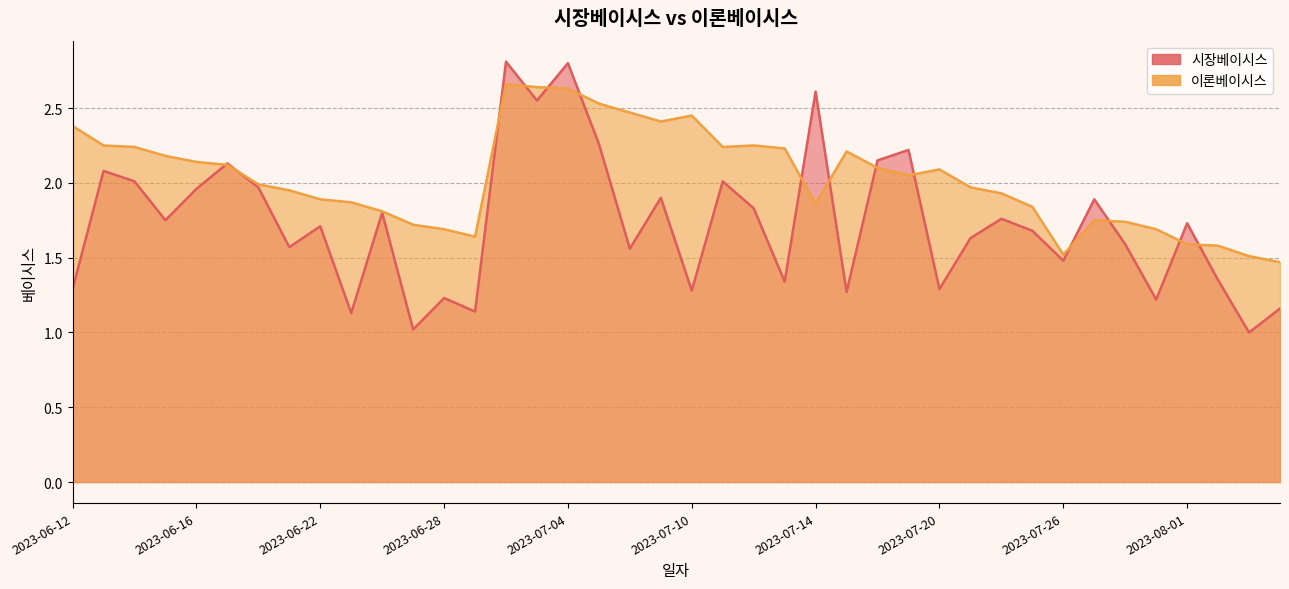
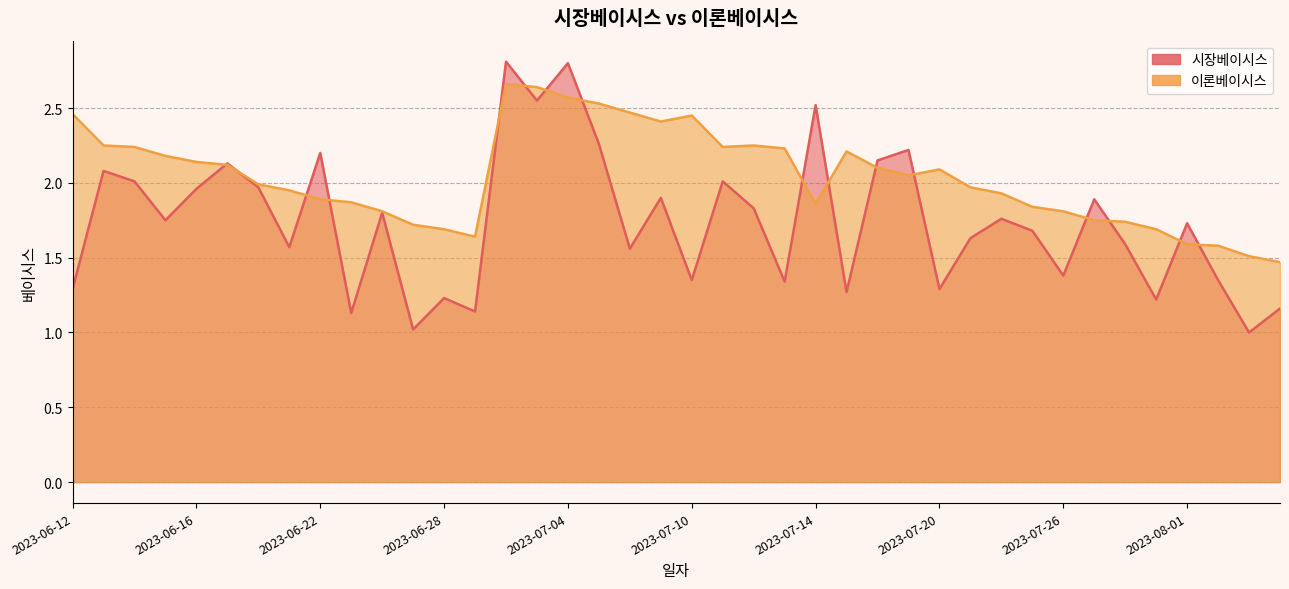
이론베이시스, 2023-06-12: 2.38 -> 2.46
시장베이시스, 2023-06-22: 1.71 -> 2.20
이론베이시스, 2023-07-04: 2.63 -> 2.57
시장베이시스, 2023-07-10: 1.28 -> 1.35
시장베이시스, 2023-07-14: 2.61 -> 2.52
시장베이시스, 2023-07-26: 1.48 -> 1.38
이론베이시스, 2023-07-26: 1.52 -> 1.81
